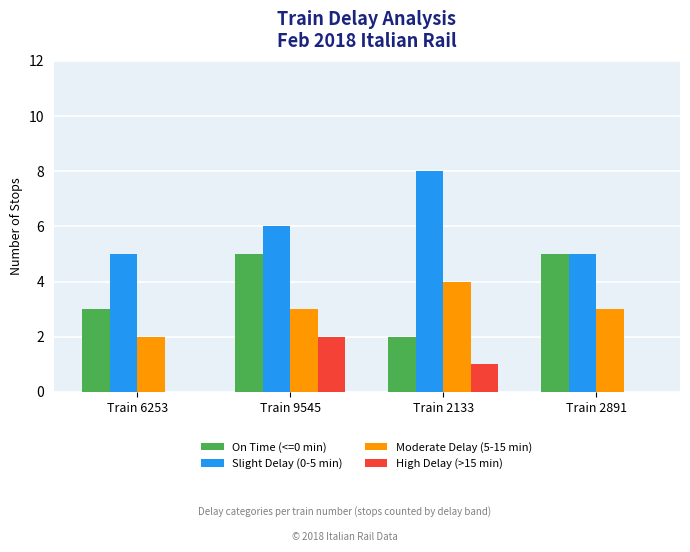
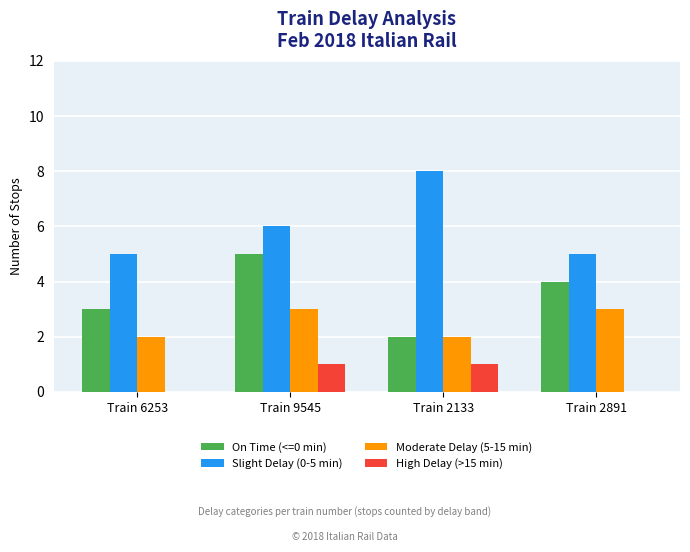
High Delay (>15 min), Train 9545: 2 -> 1
Moderate Delay (5-15 min), Train 2133: 4 -> 2
On Time (<=0 min), Train 2891: 5 -> 4
